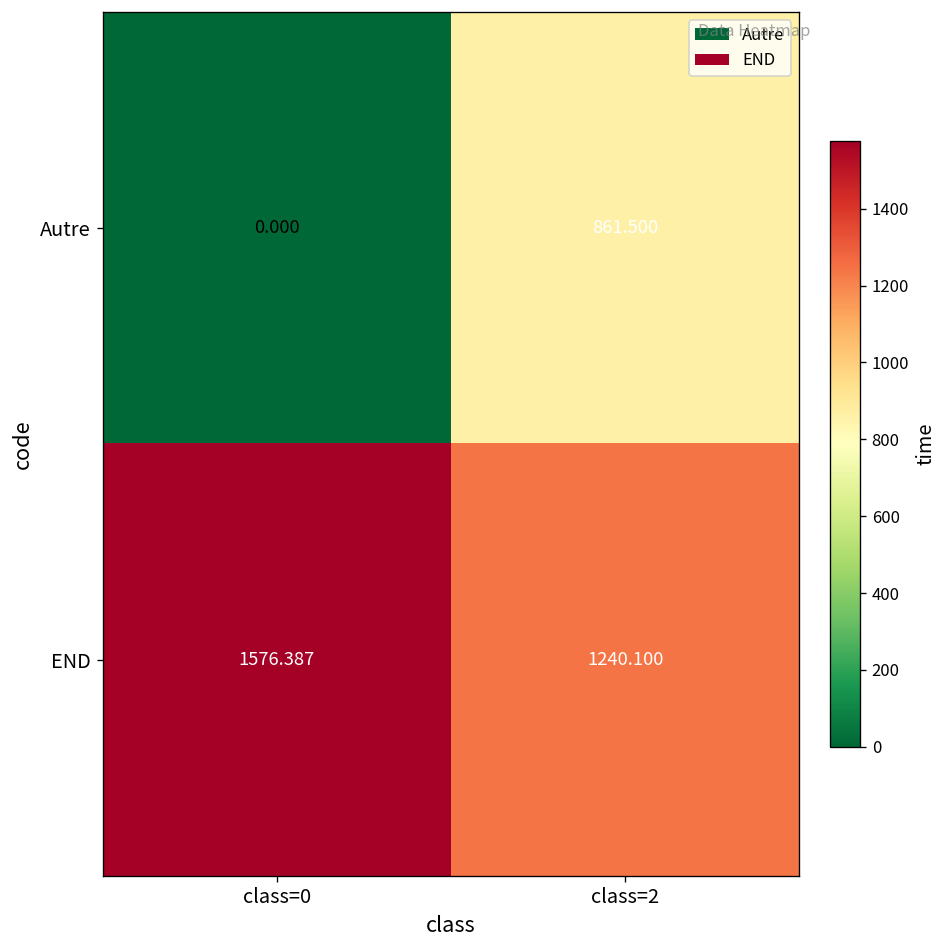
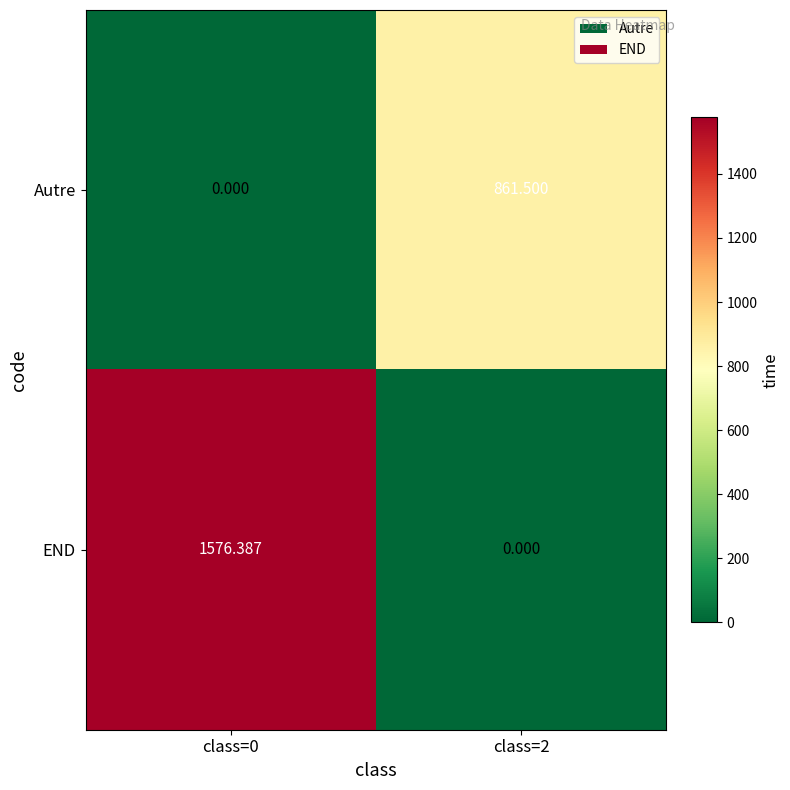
END, class=2: 1240.100 -> 0.000
